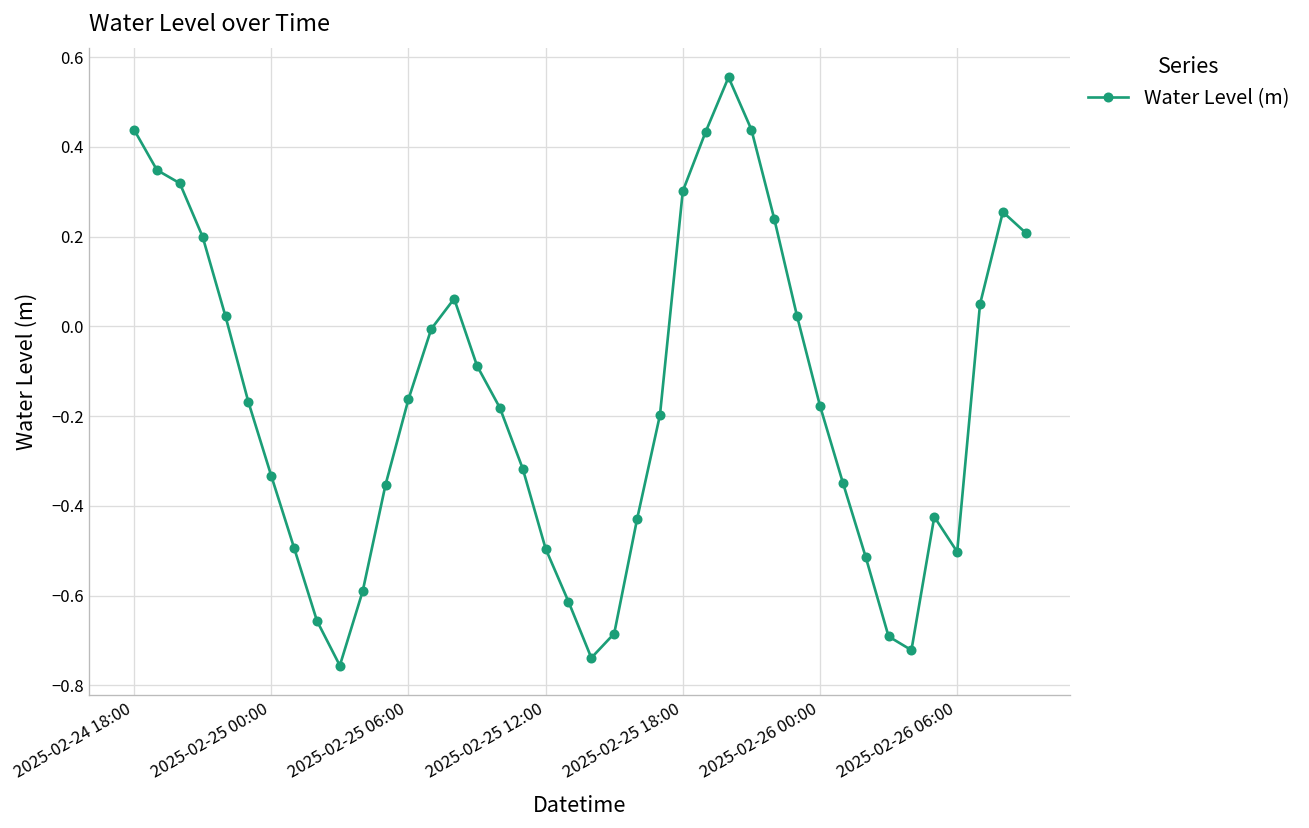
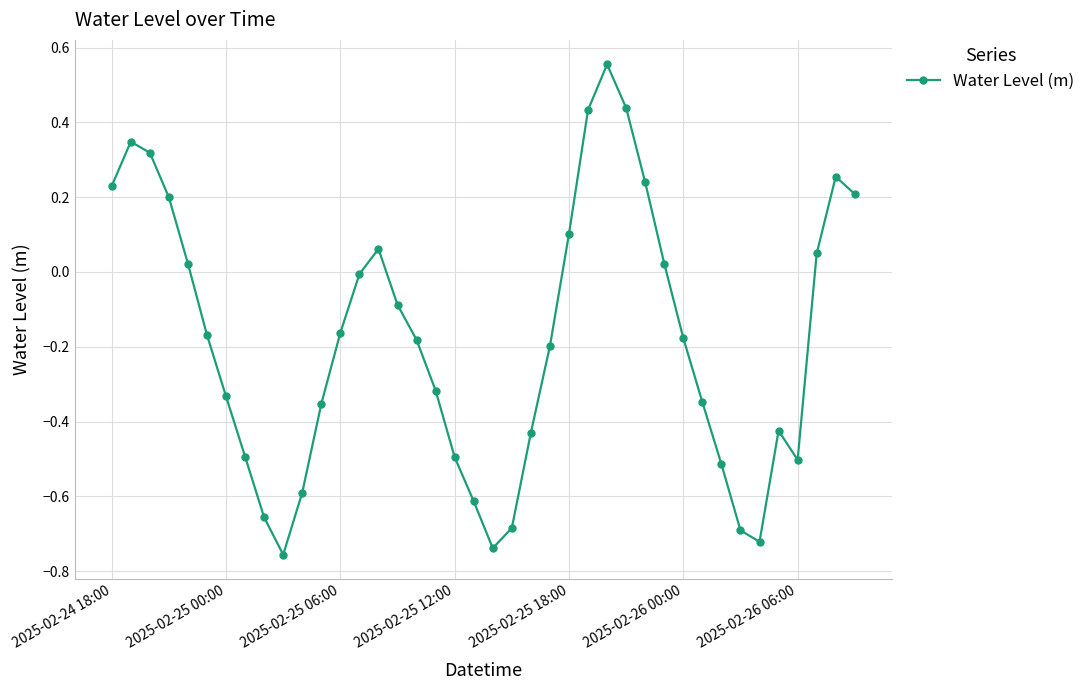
2025-02-24 18:00: 0.44 -> 0.23
2025-02-25 18:00: 0.30 -> 0.10
